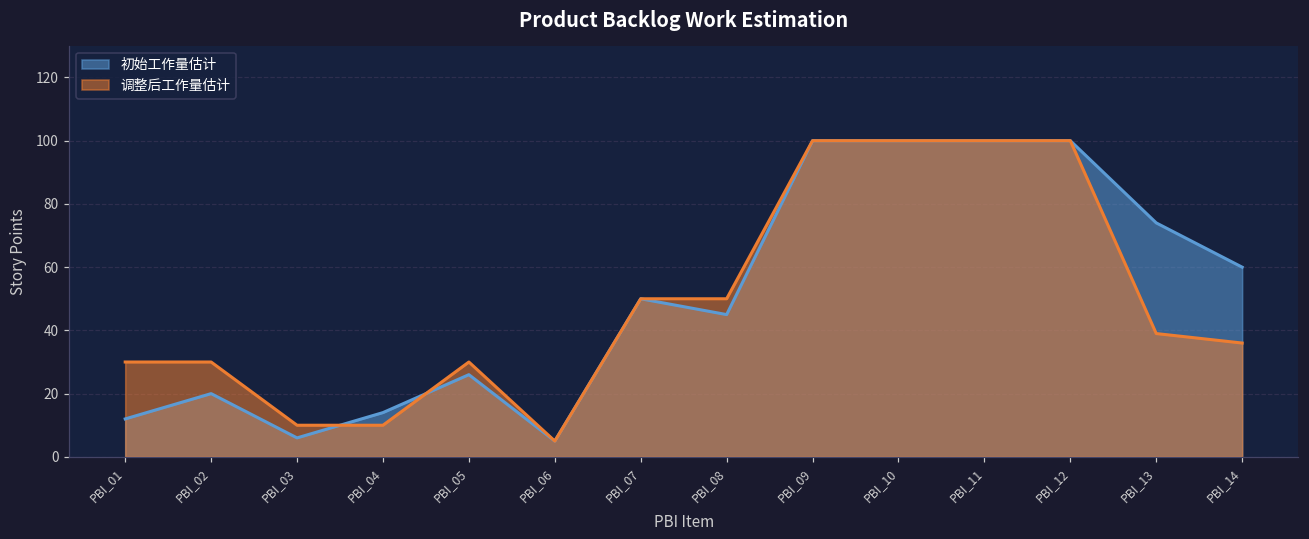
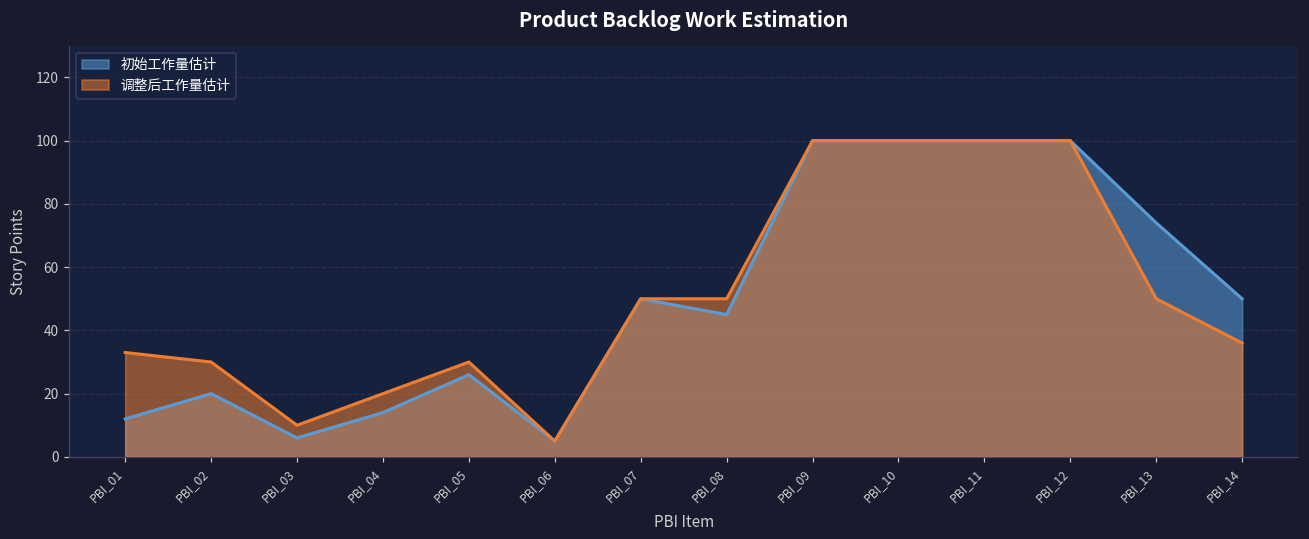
调整后工作量估计, PBI_01: 30 -> 33
调整后工作量估计, PBI_04: 10 -> 20
调整后工作量估计, PBI_13: 39 -> 50
初始工作量估计, PBI_14: 60 -> 50
